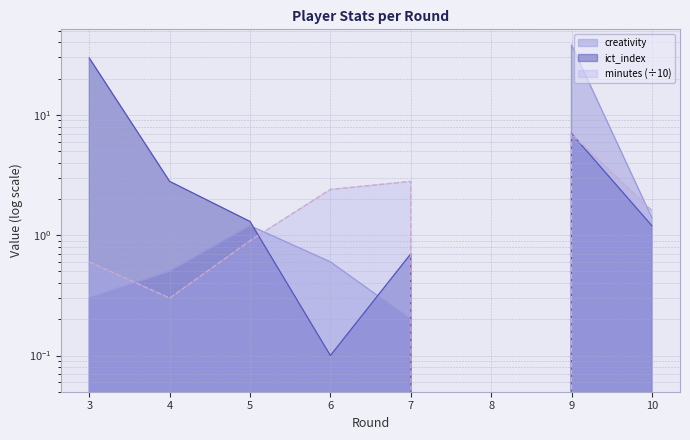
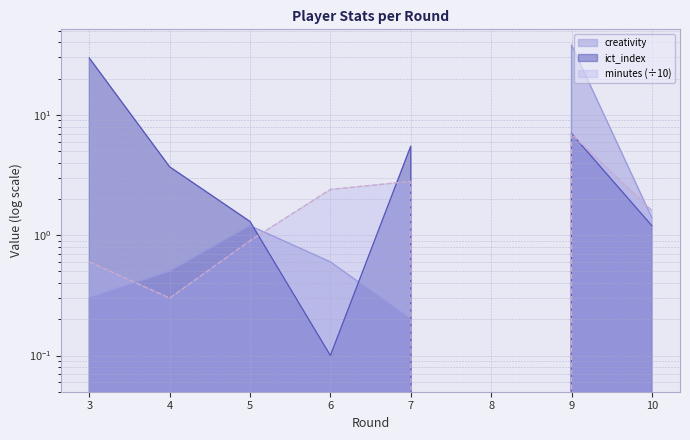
ict_index, 4: 2.8 -> 3.7
ict_index, 7: 0.7 -> 6
